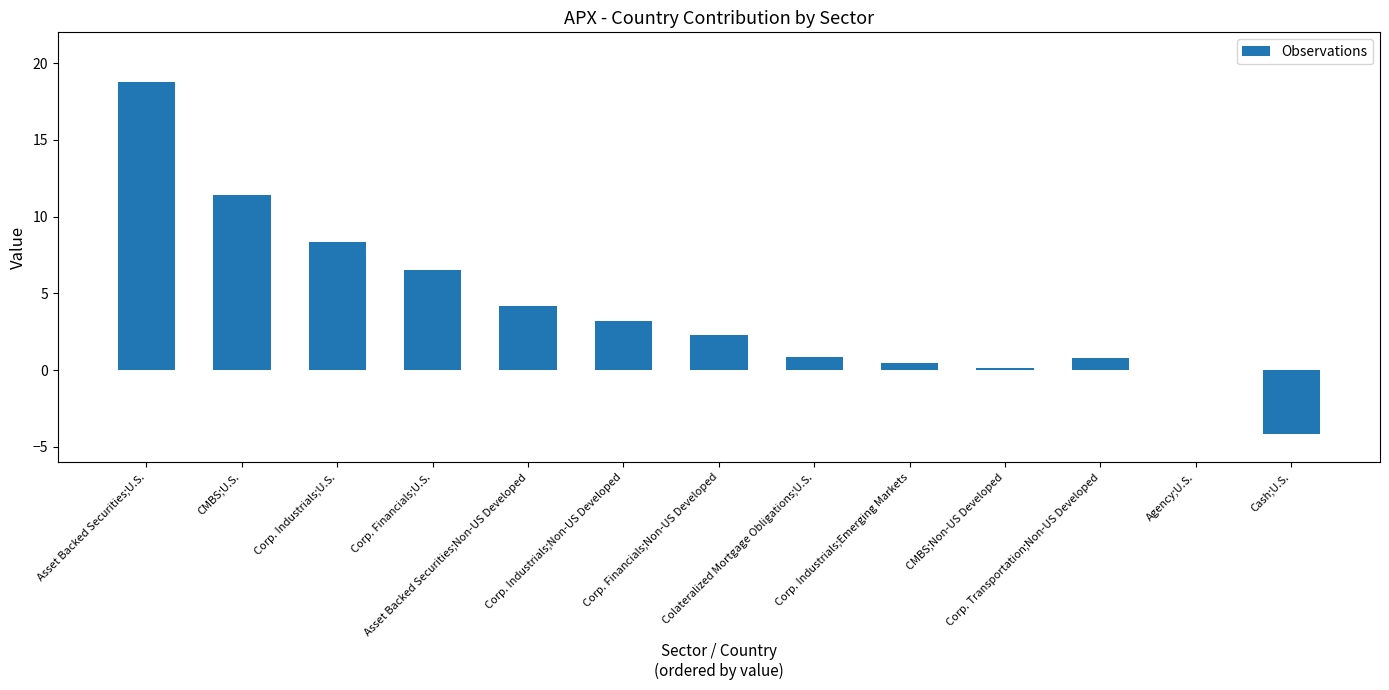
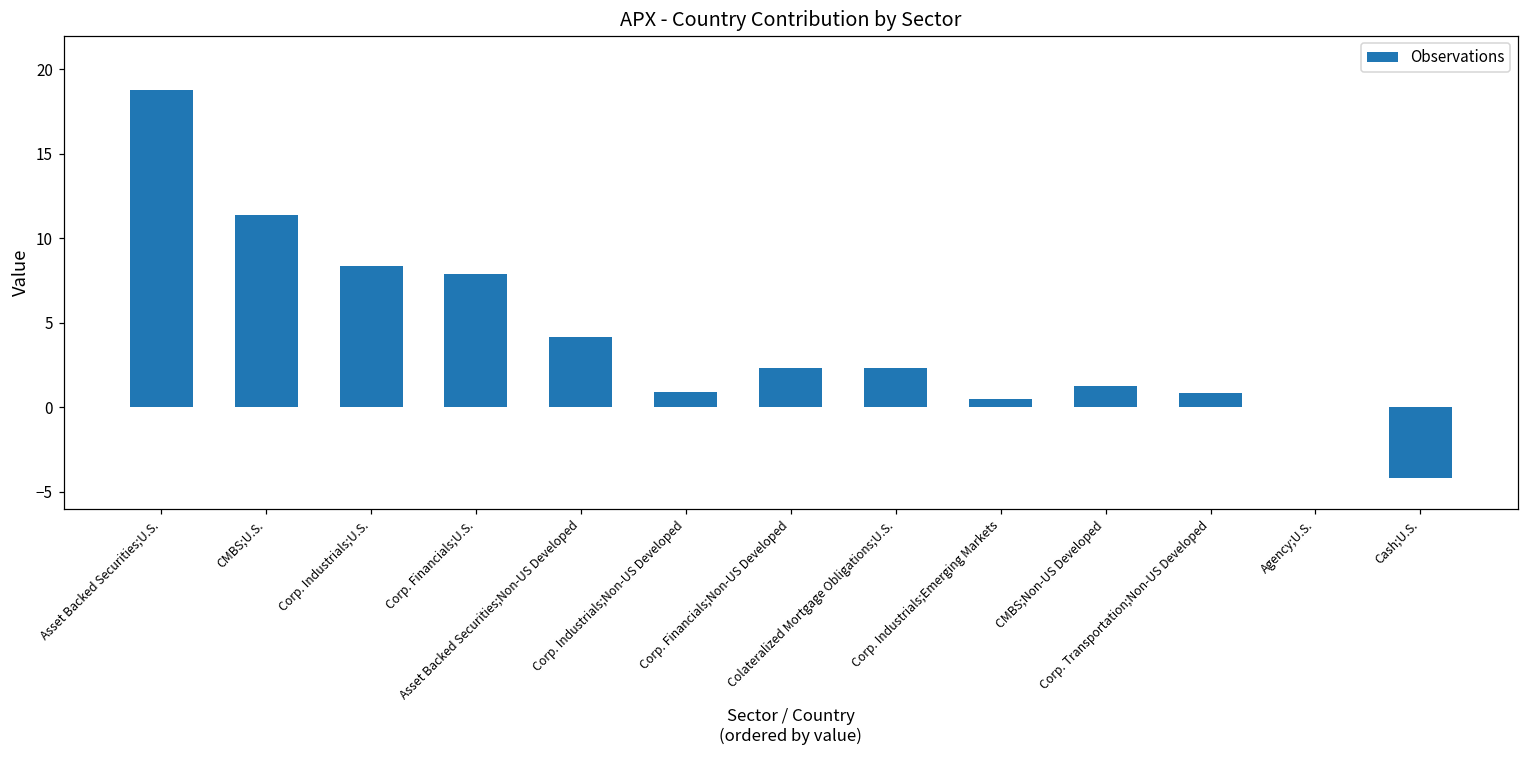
Corp. Financials;U.S.: 6.5 -> 7.9
Corp. Industrials;Non-US Developed: 3.2 -> 0.9
Colateralized Mortgage Obligations;U.S.: 0.8 -> 2.3
CMBS;Non-US Developed: 0.2 -> 1.3
